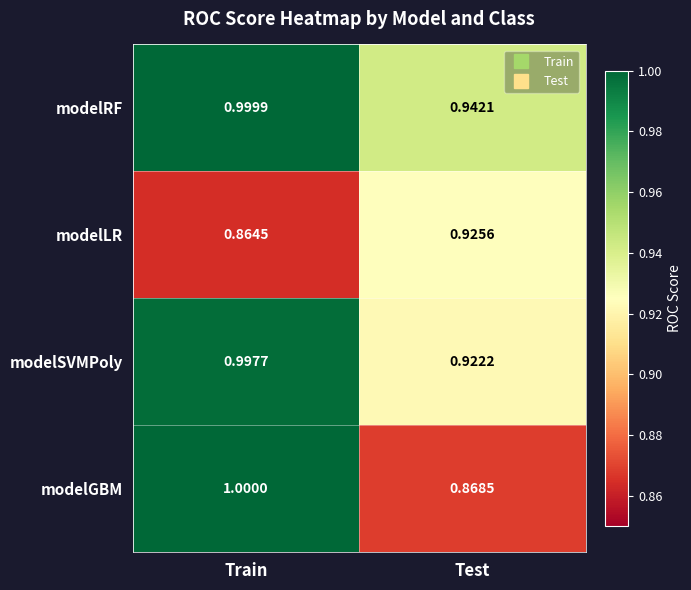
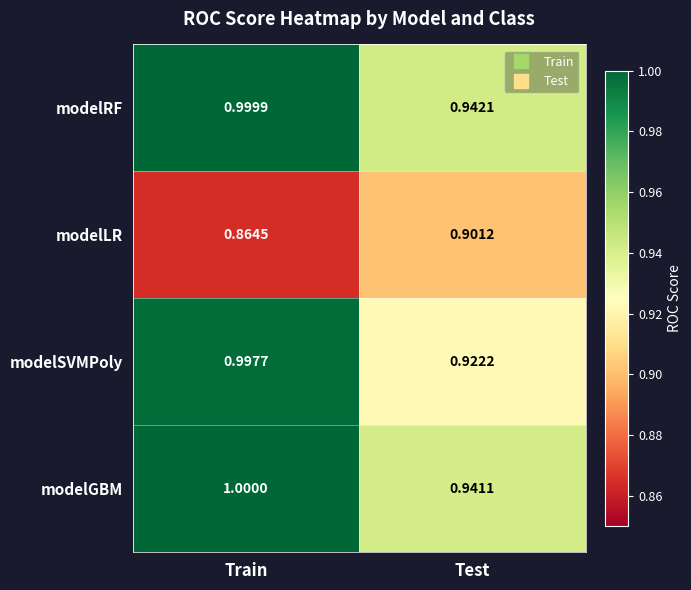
modelLR, Test: 0.9256 -> 0.9012
modelGBM, Test: 0.8685 -> 0.9411
